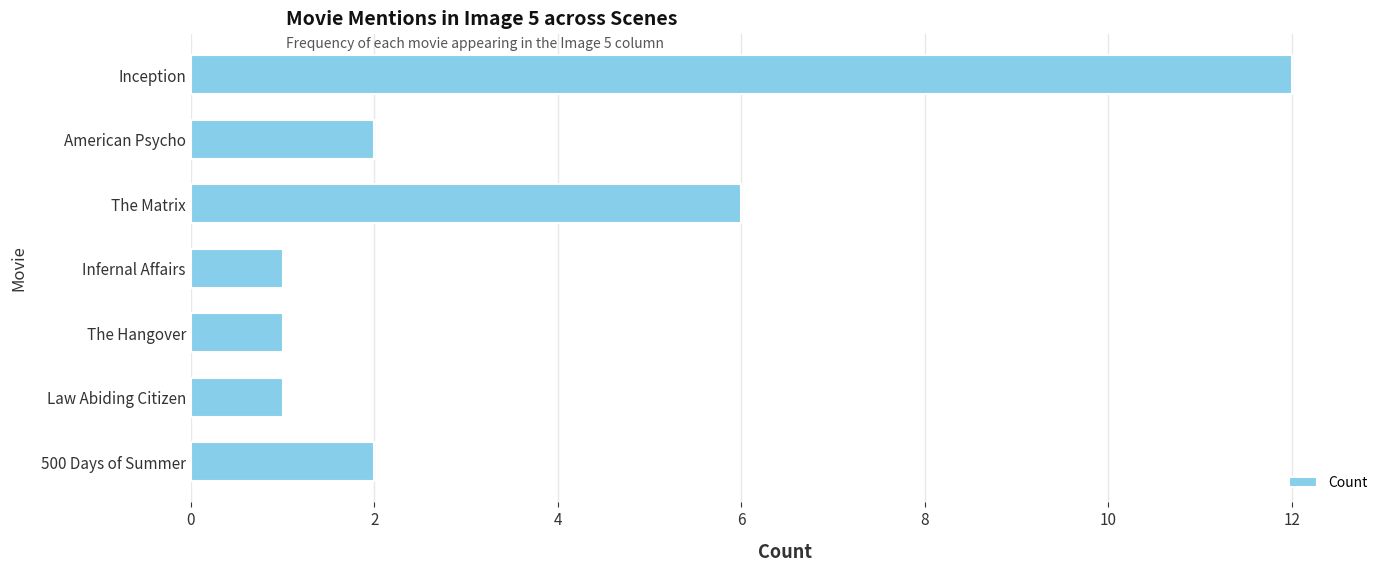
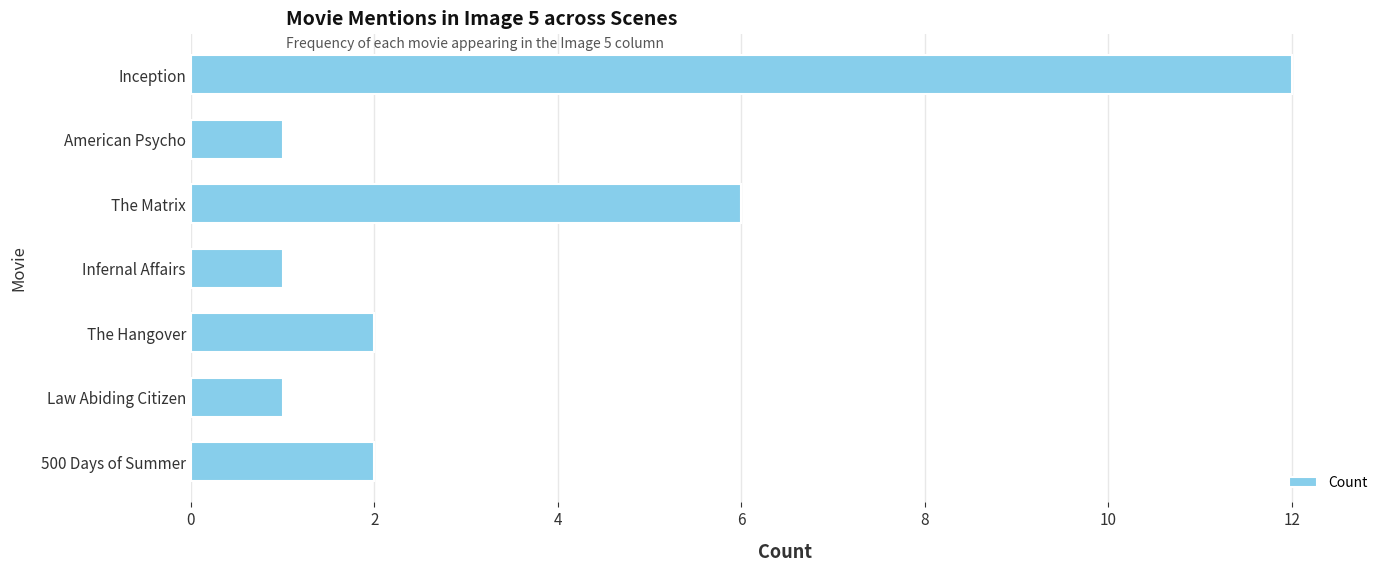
American Psycho: 2 -> 1
The Hangover: 1 -> 2
